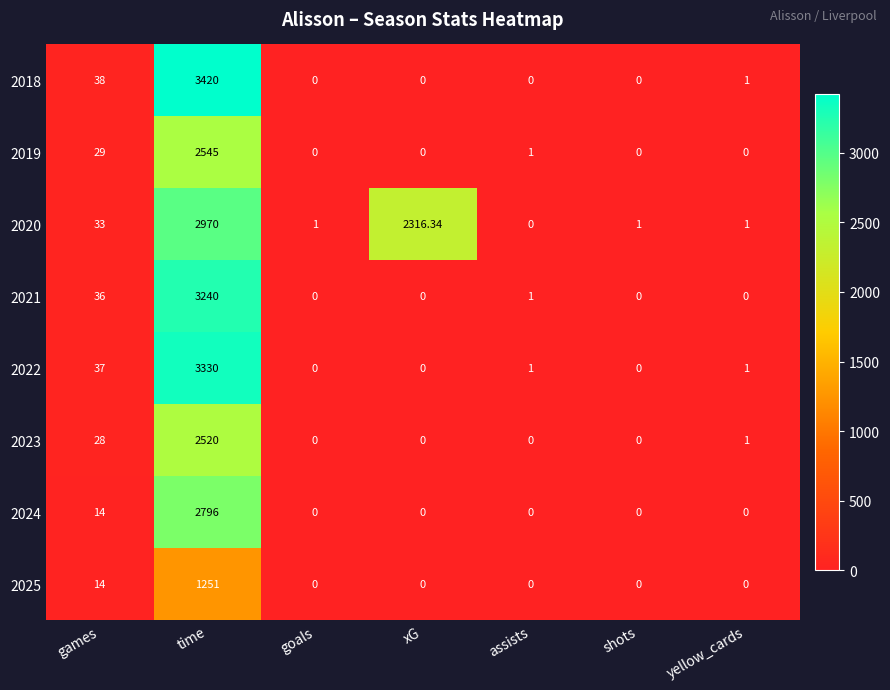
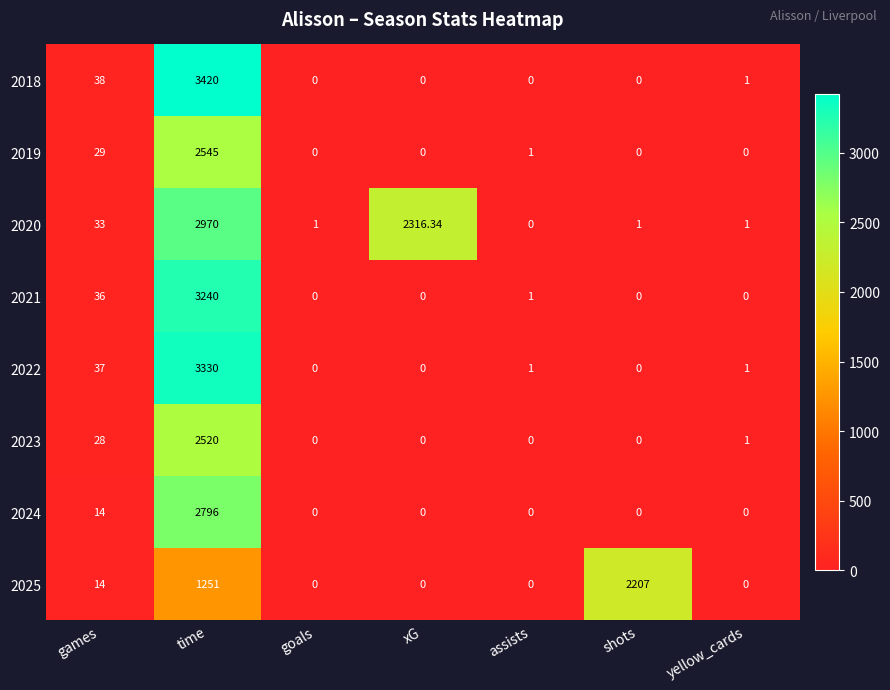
2025, shots: 0 -> 2207
